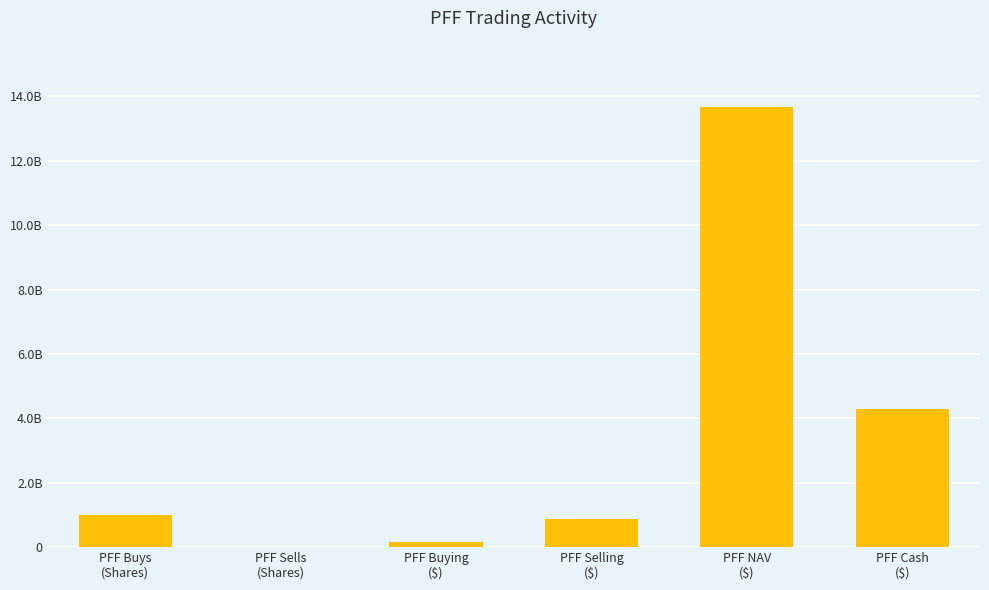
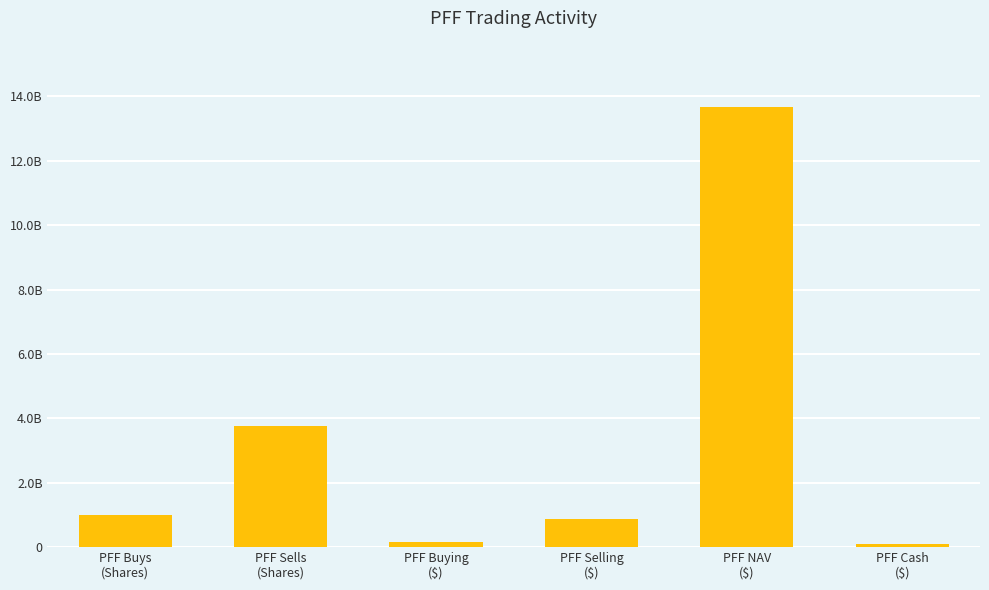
PFF Sells (Shares): 0 -> 3800000000
PFF Cash ($): 4300000000 -> 100000000
